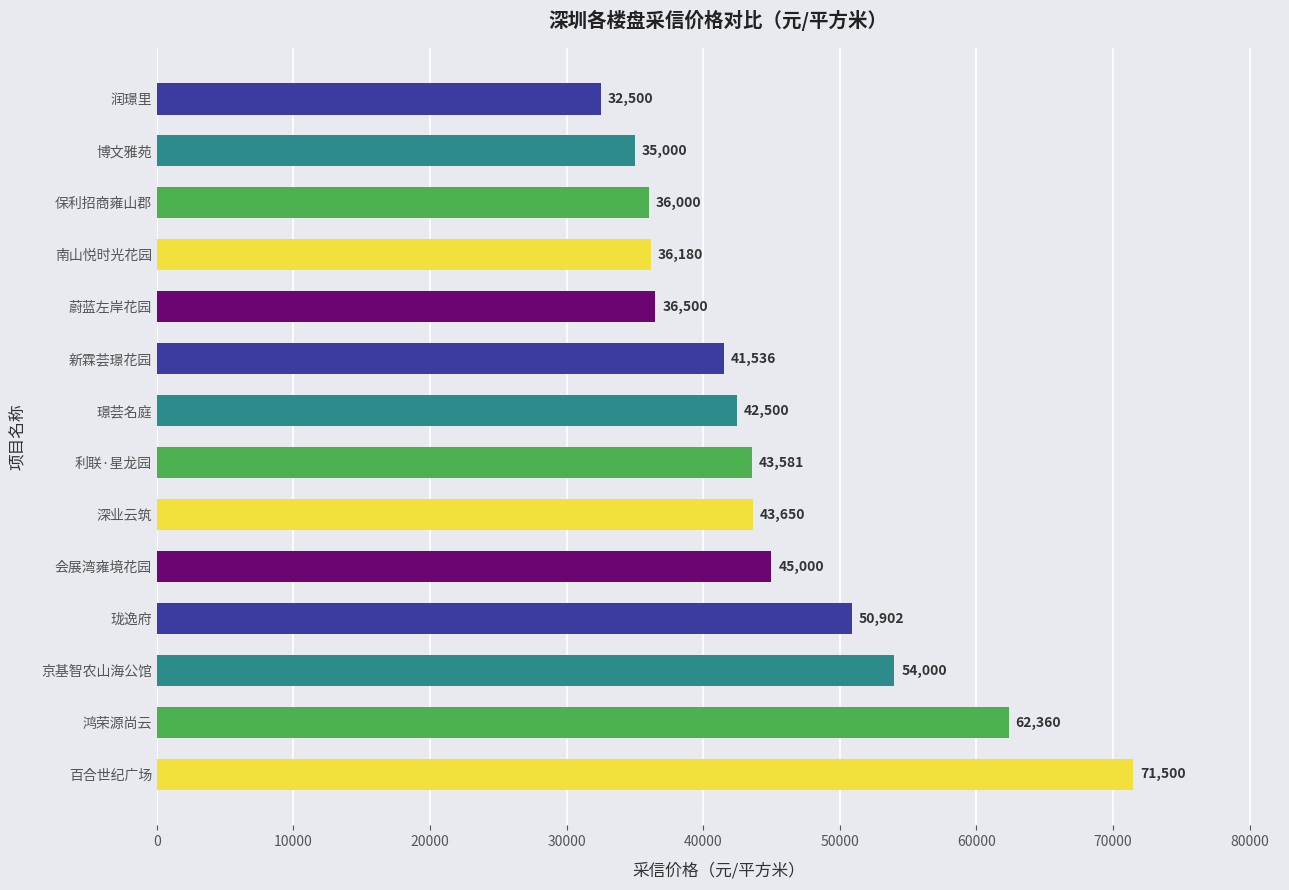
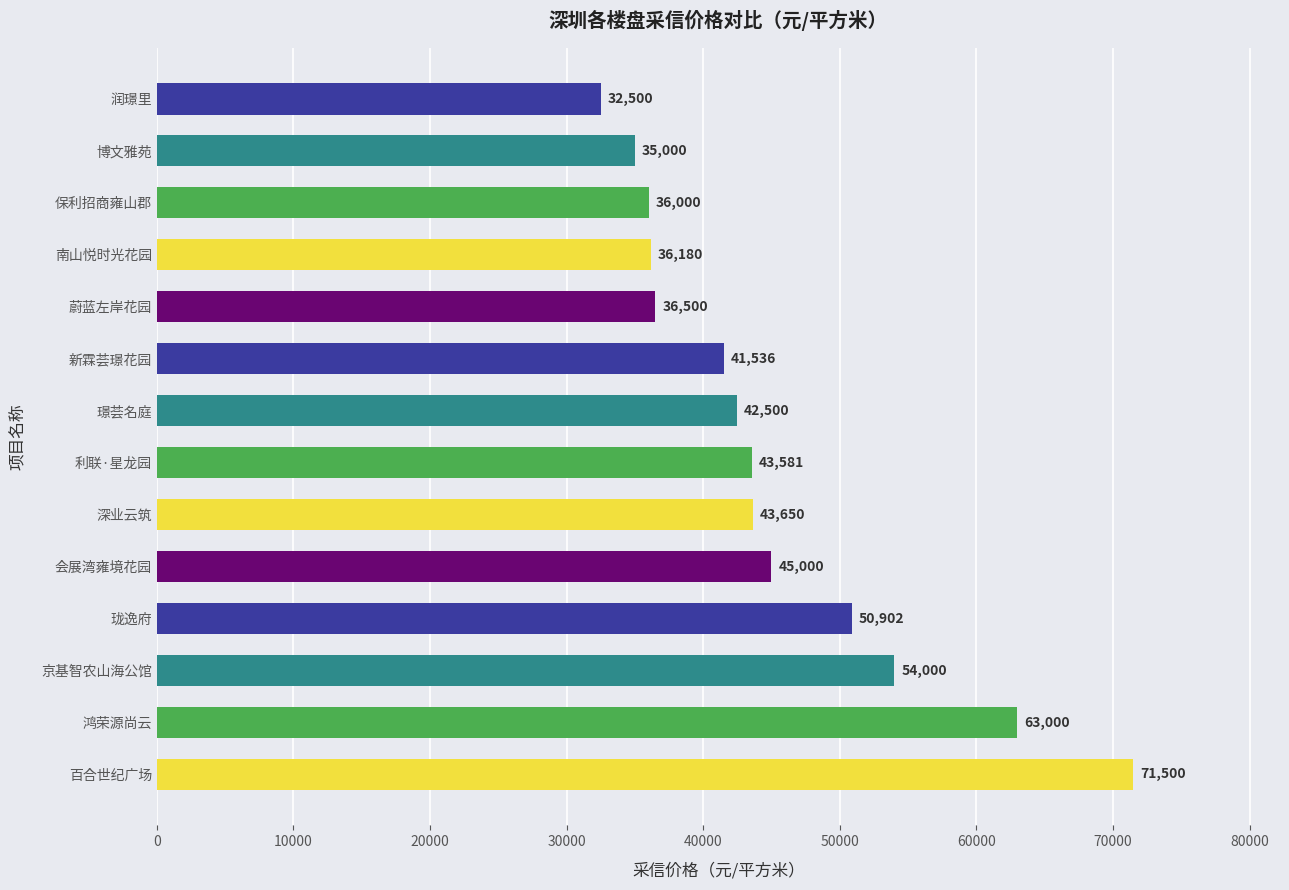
鸿荣源尚云: 62,360 -> 63,000
